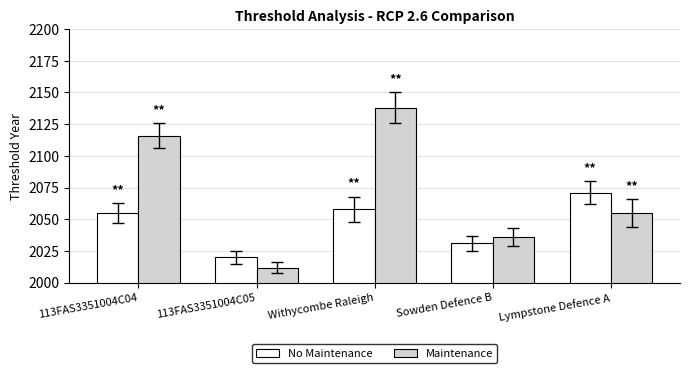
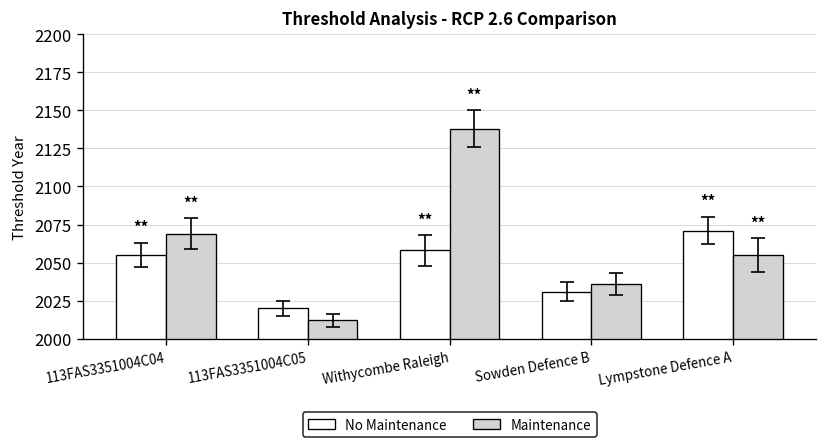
Maintenance, 113FAS3351004C04: 2116 -> 2069
